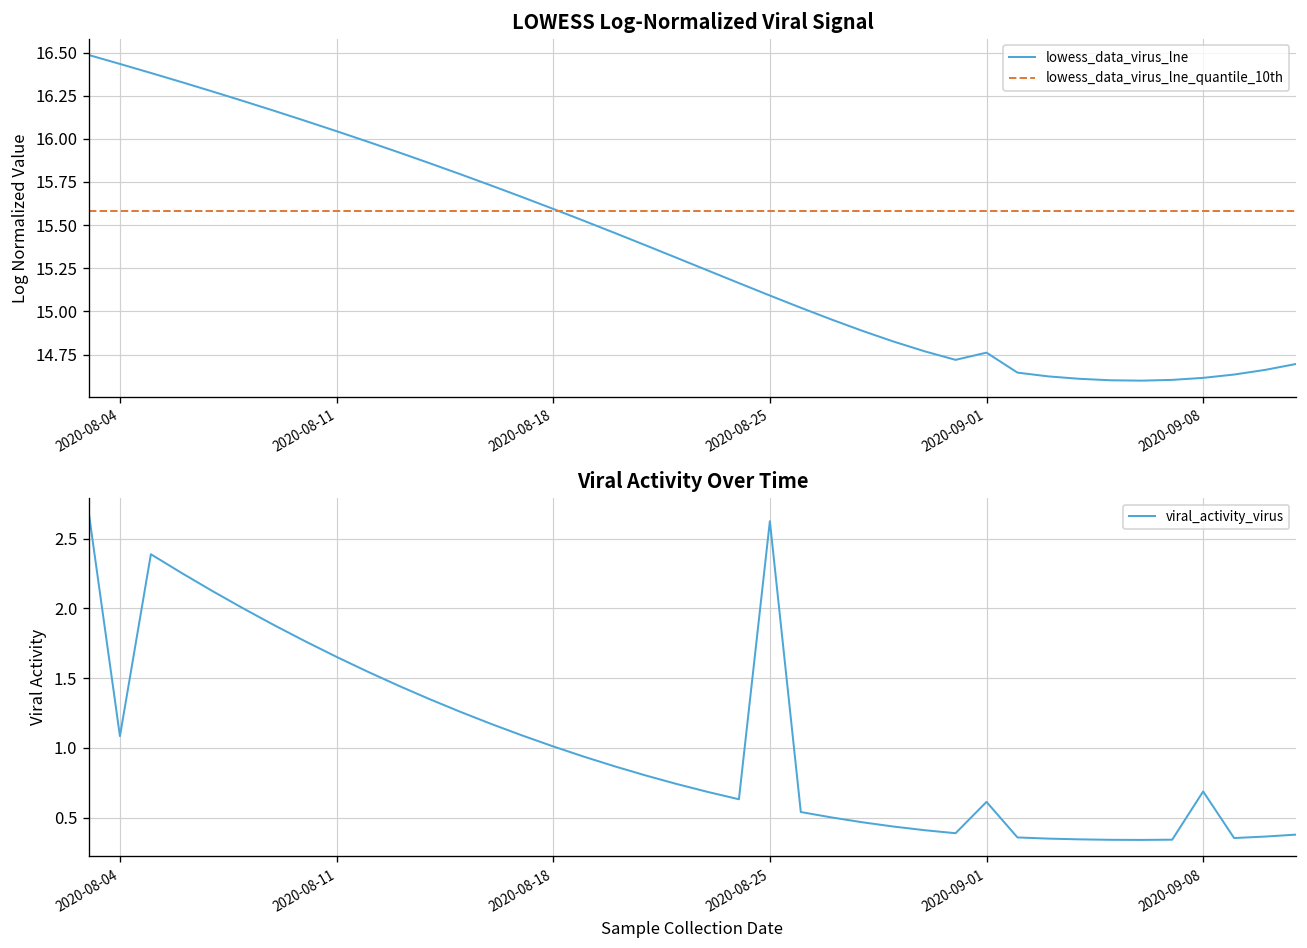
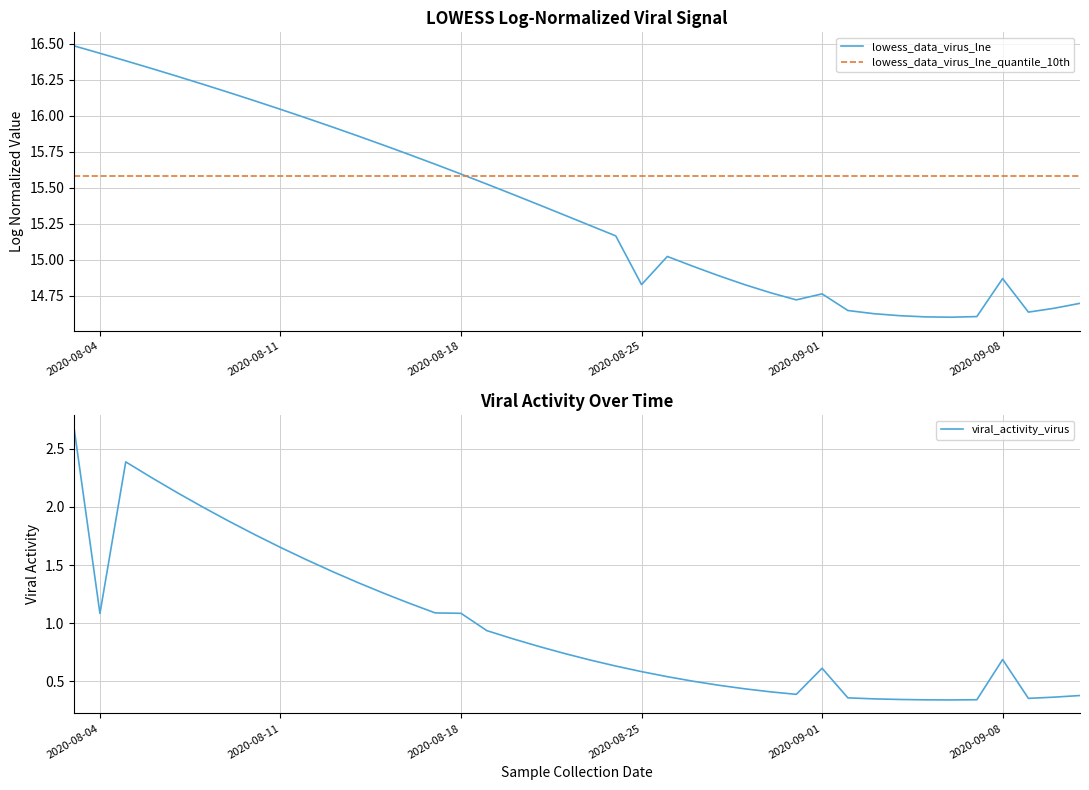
LOWESS Log-Normalized Viral Signal, lowess_data_virus_lne, 2020-08-25: 15.09 -> 14.83
LOWESS Log-Normalized Viral Signal, lowess_data_virus_lne, 2020-09-08: 14.62 -> 14.87
Viral Activity Over Time, 2020-08-18: 1.01 -> 1.09
Viral Activity Over Time, 2020-08-25: 2.62 -> 0.58
